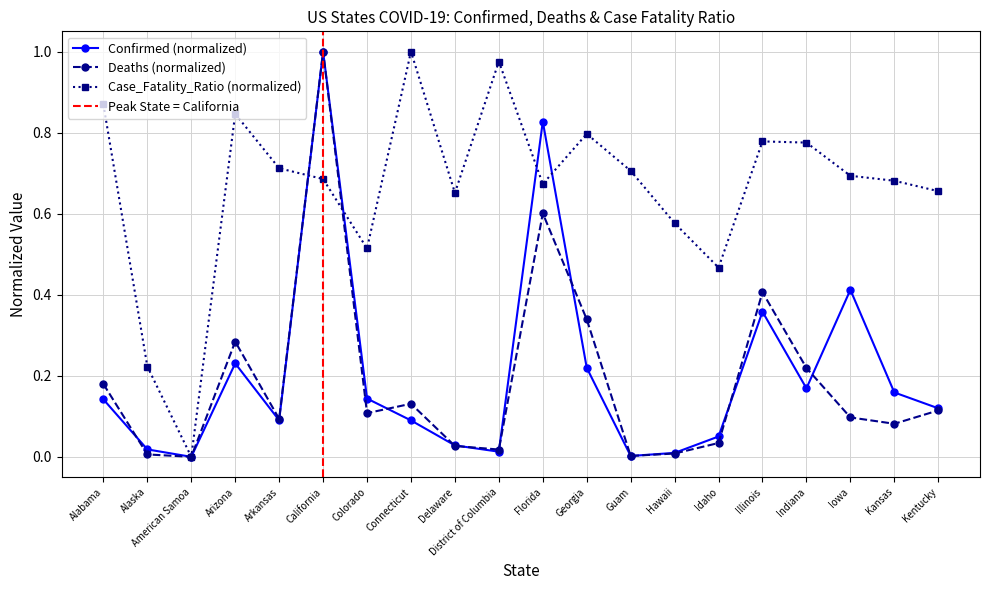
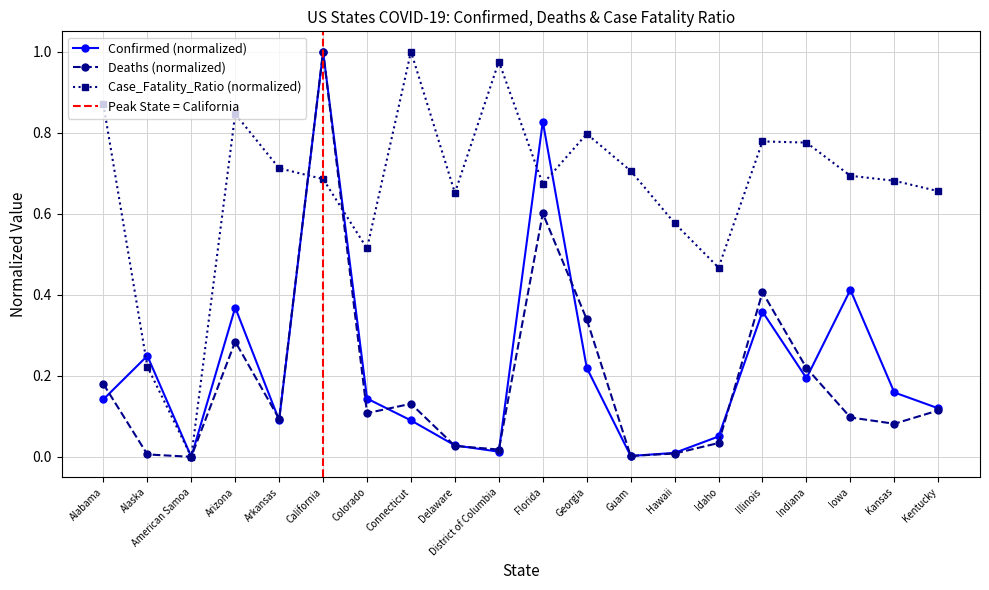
Confirmed (normalized), Alaska: 0.02 -> 0.25
Confirmed (normalized), Arizona: 0.23 -> 0.37
Confirmed (normalized), Indiana: 0.17 -> 0.19
